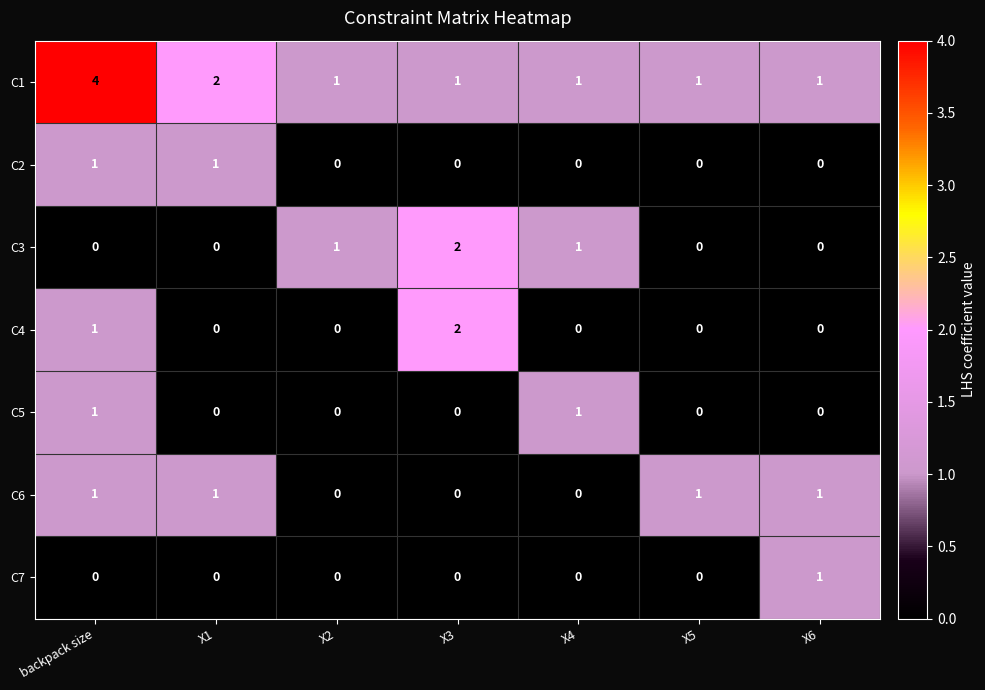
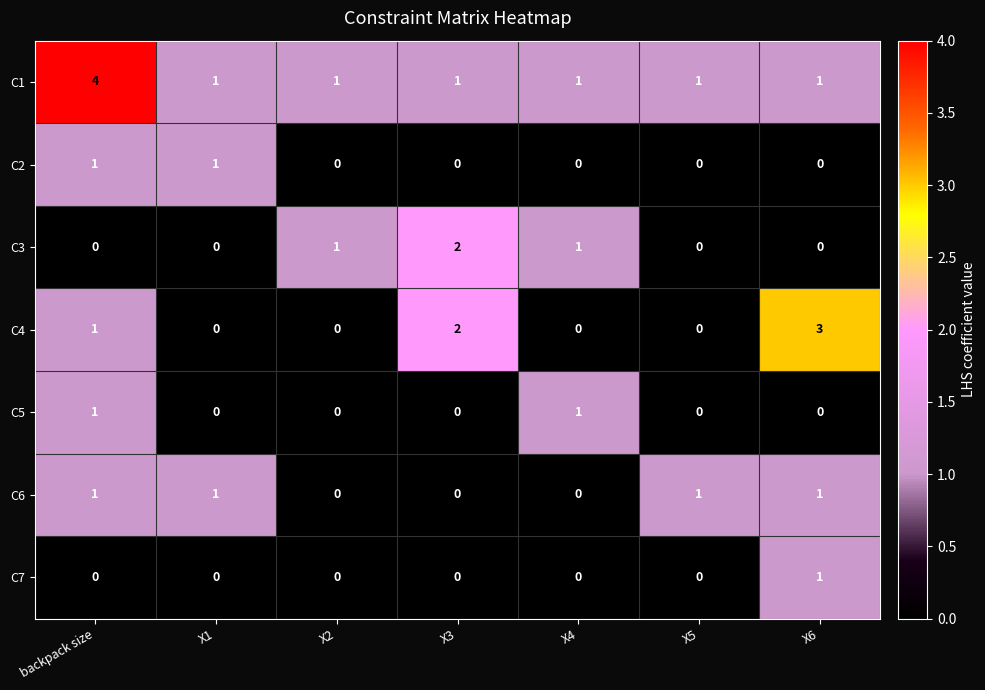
C1, X1: 2 -> 1
C4, X6: 0 -> 3
